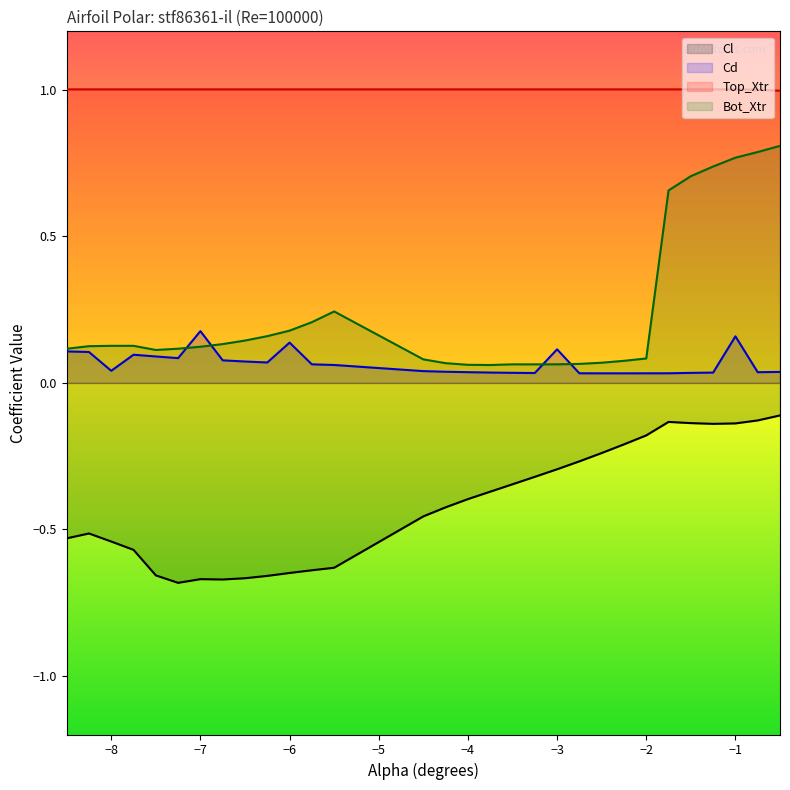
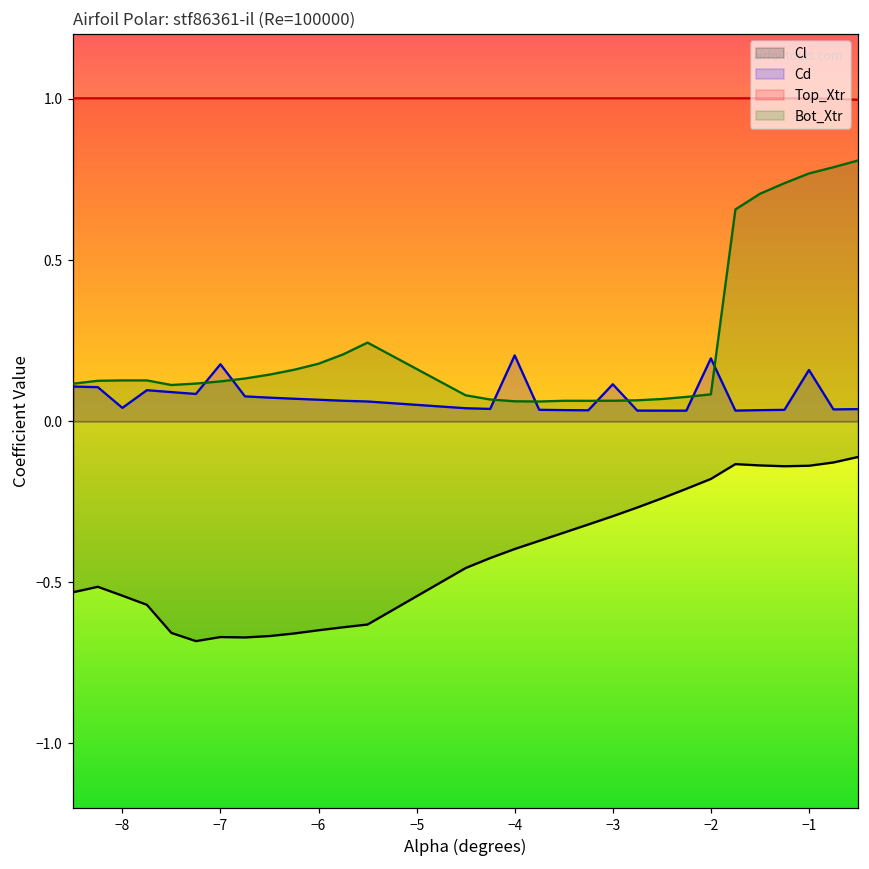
Cd, −6: 0.14 -> 0.07
Cd, −4: 0.04 -> 0.20
Cd, −2: 0.03 -> 0.19
